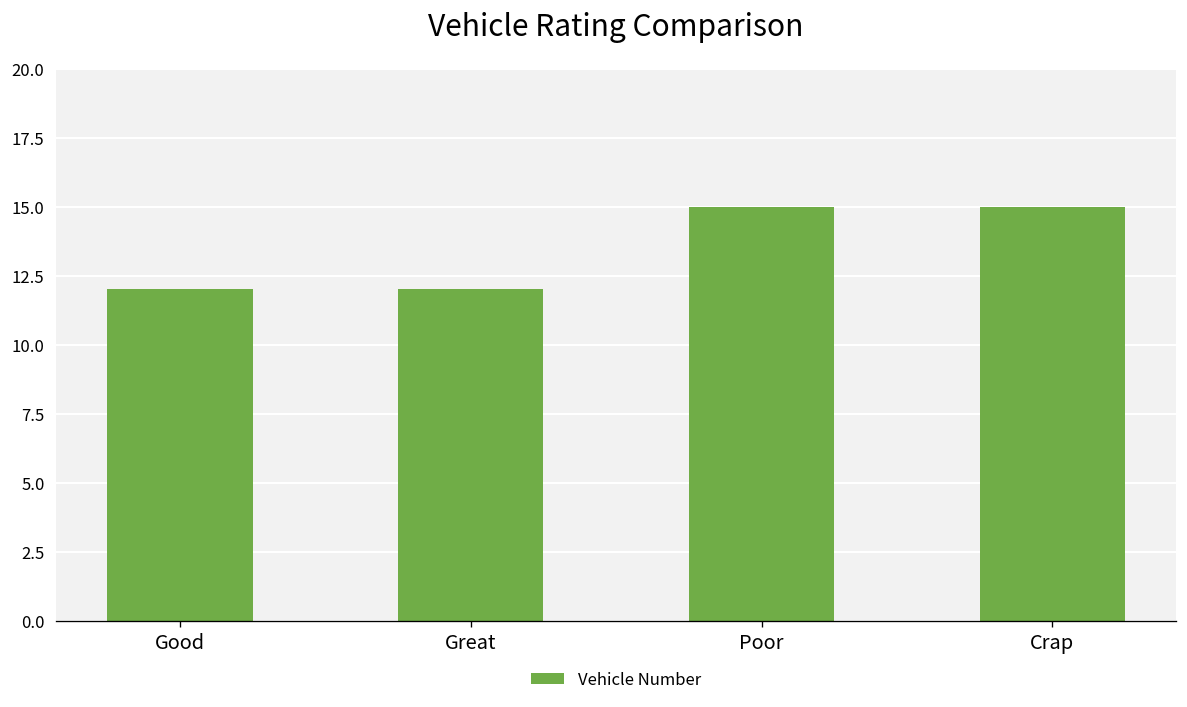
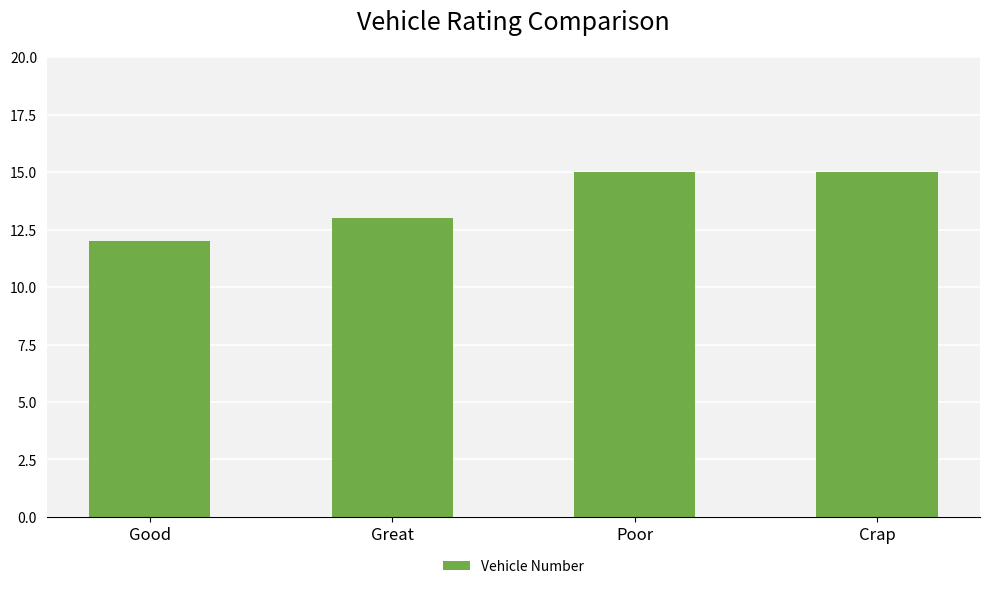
Great: 12 -> 13
